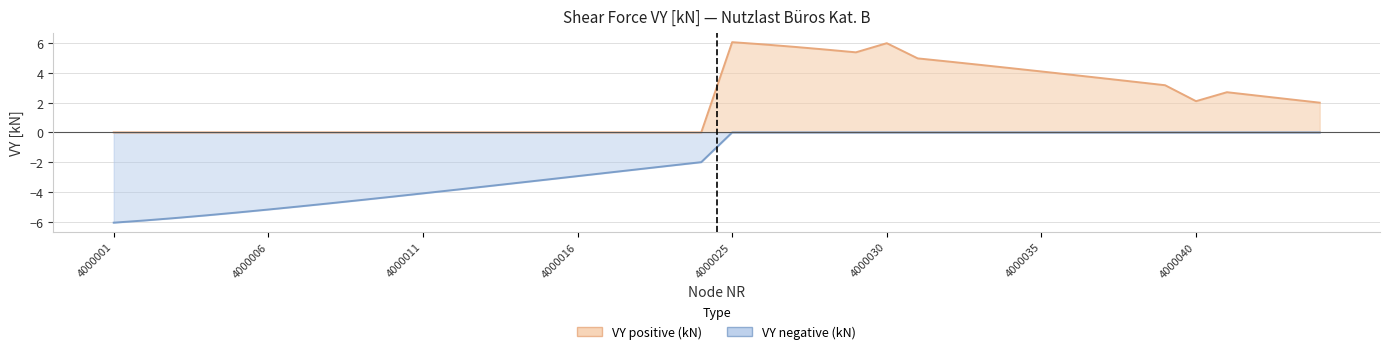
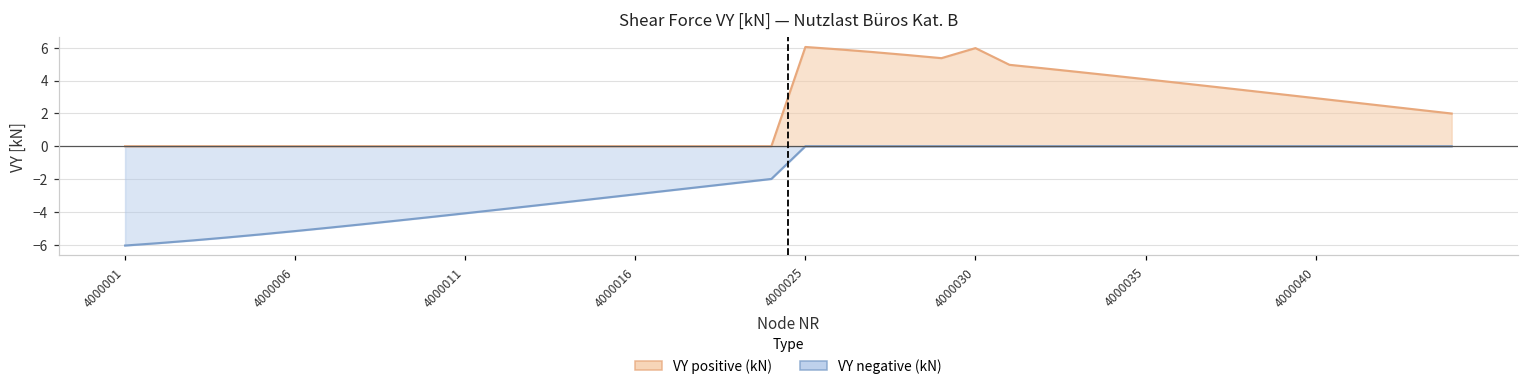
VY positive (kN), 4000040: 2.1 -> 2.9
